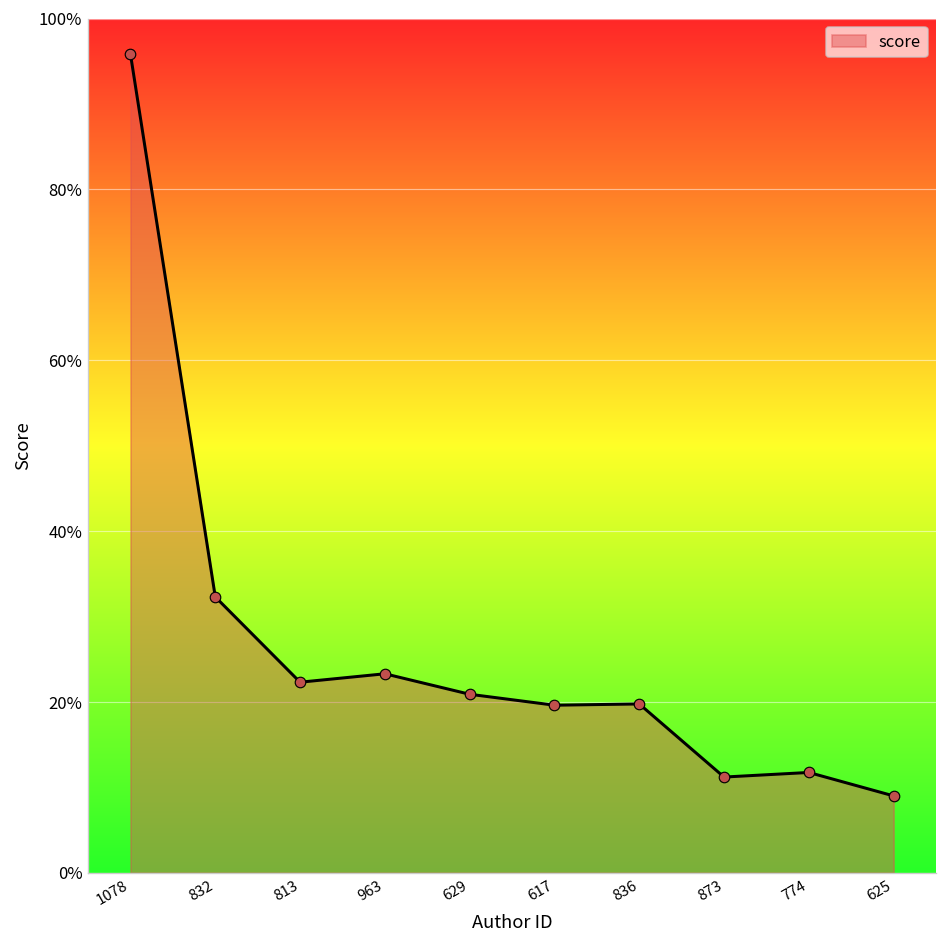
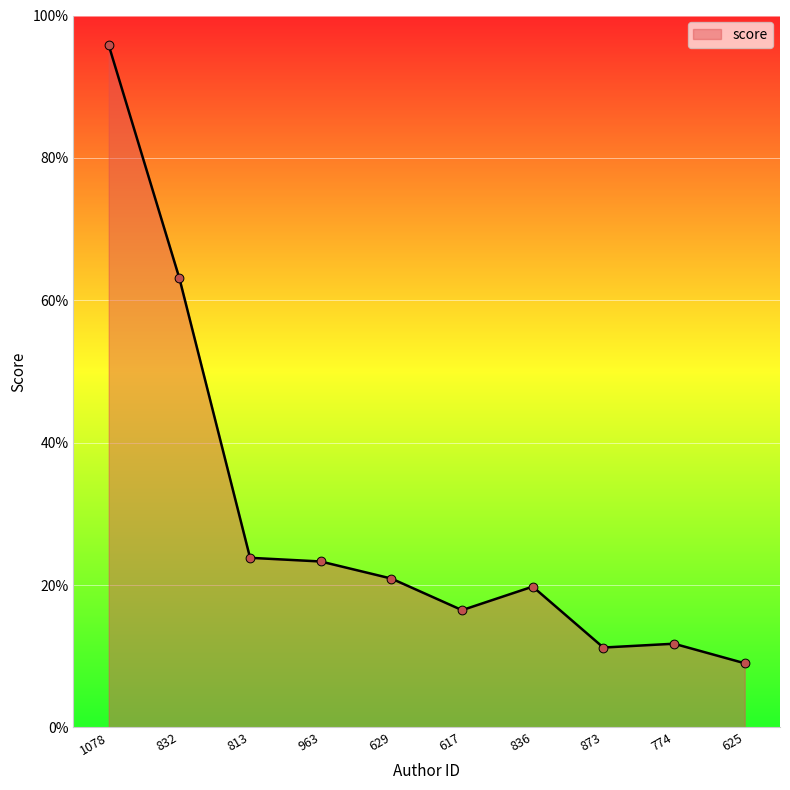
832: 32% -> 63%
813: 22% -> 24%
617: 20% -> 16%
